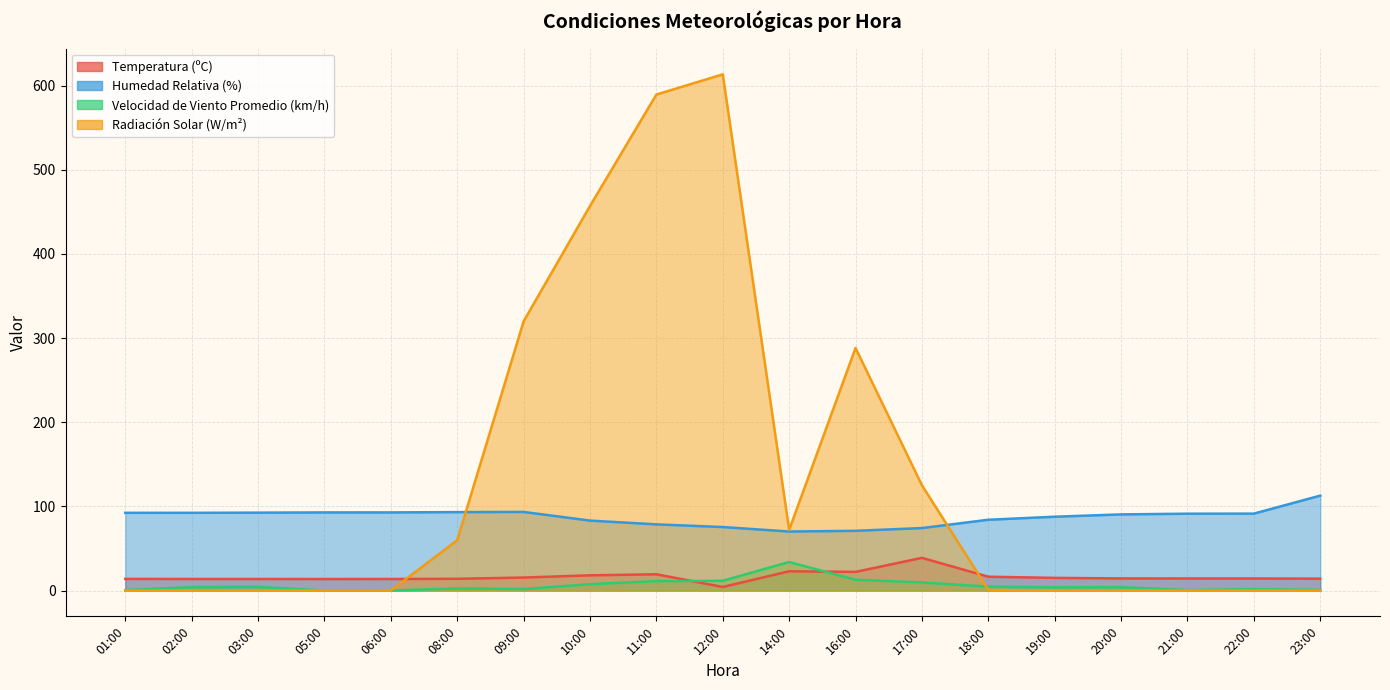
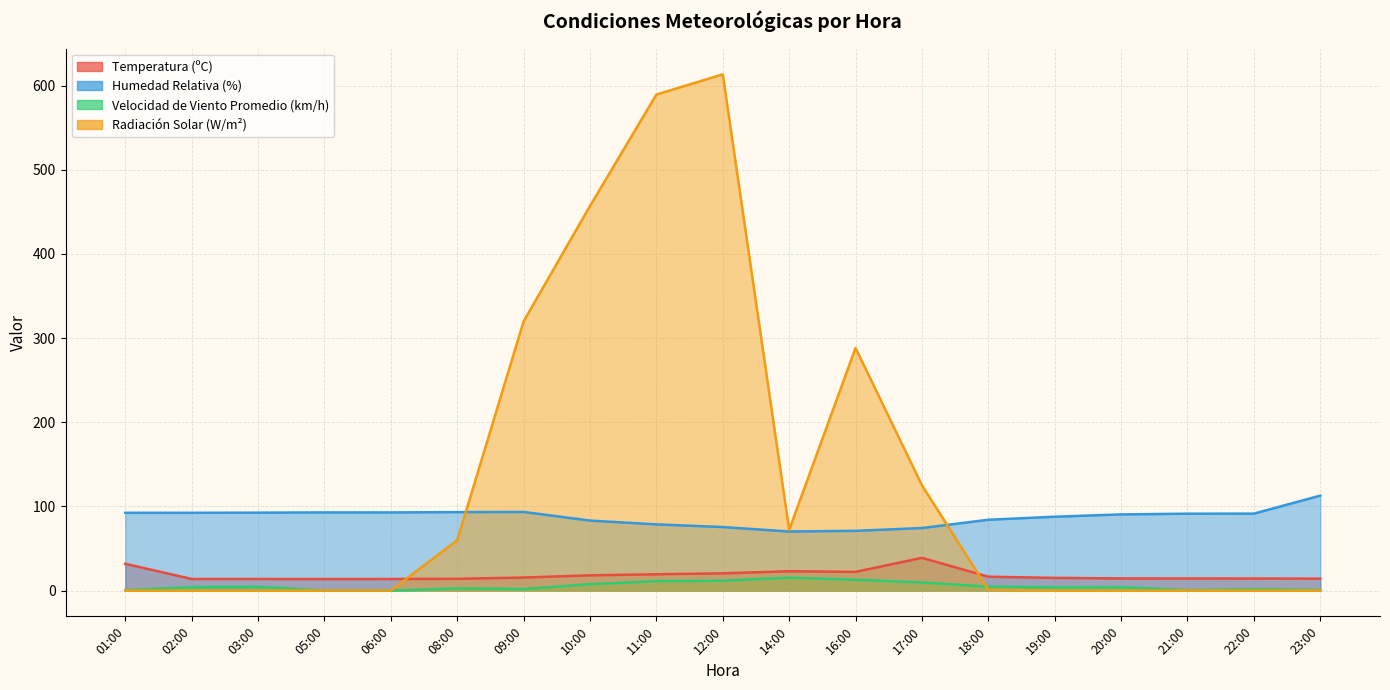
Temperatura (ºC), 01:00: 10 -> 30
Temperatura (ºC), 12:00: 0 -> 20
Velocidad de Viento Promedio (km/h), 14:00: 30 -> 20
